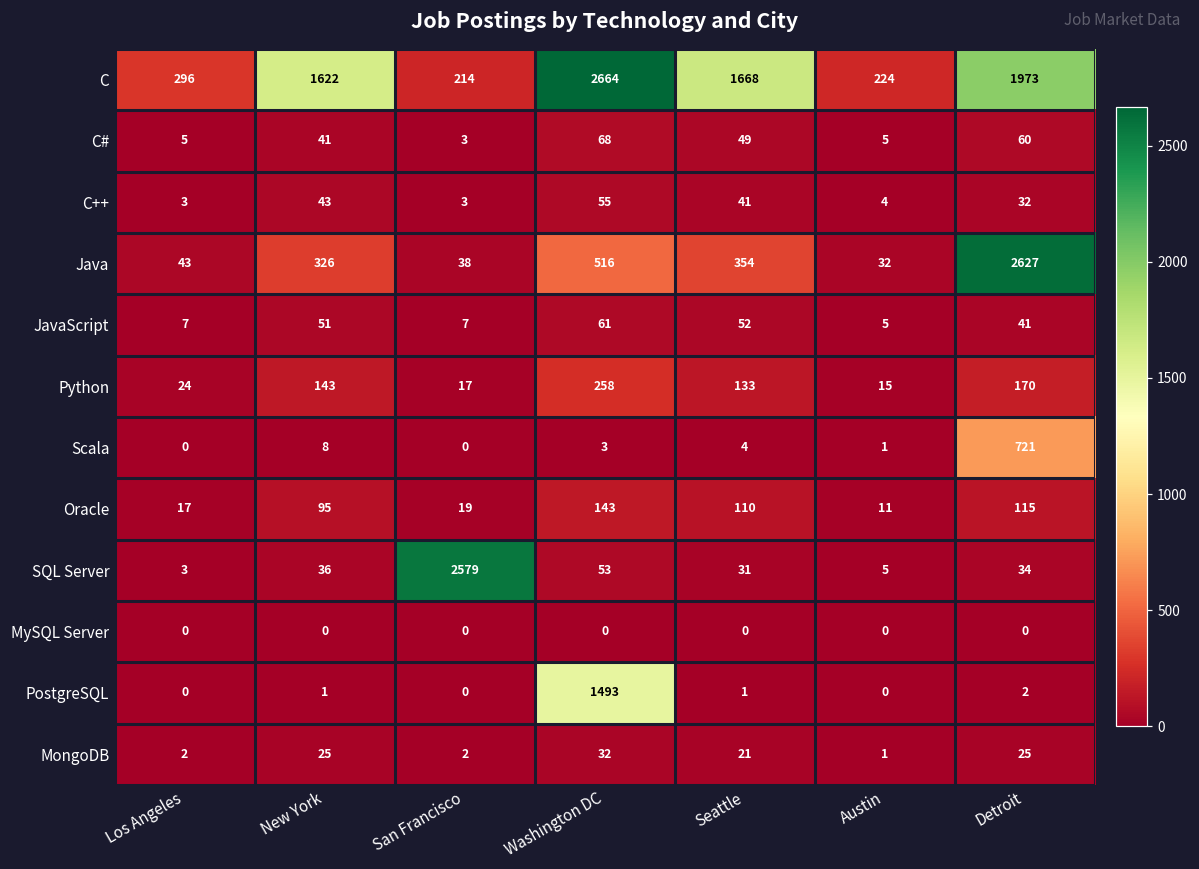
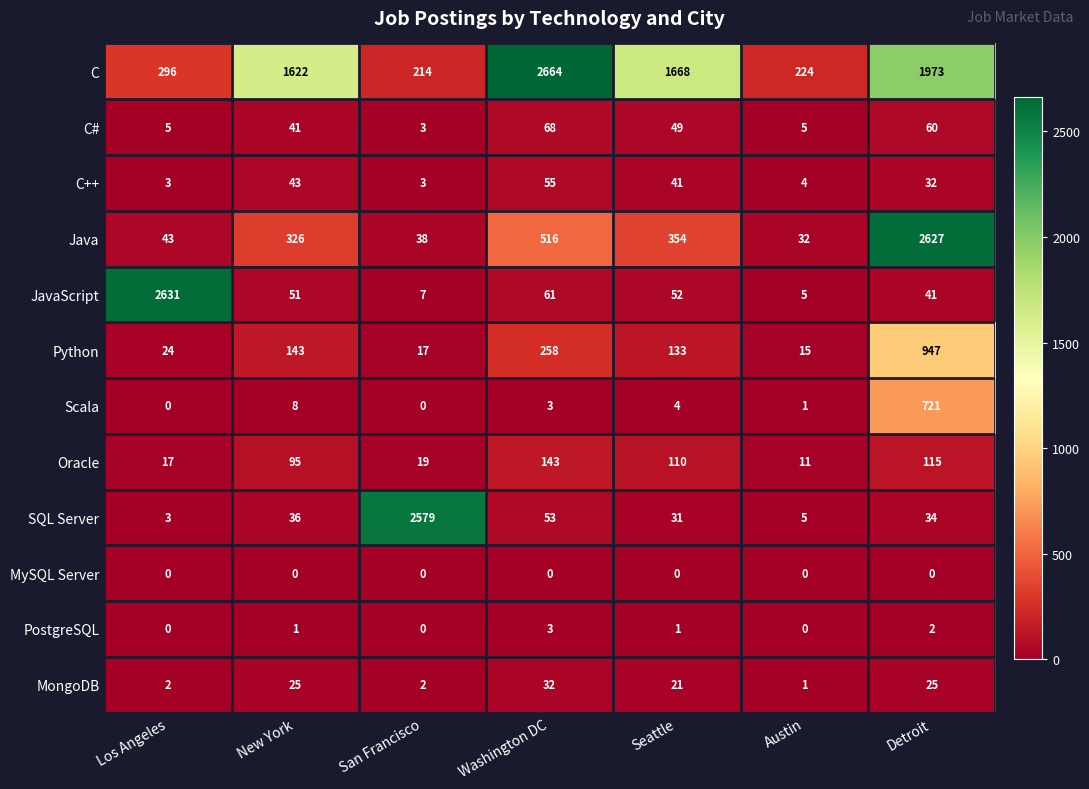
JavaScript, Los Angeles: 7 -> 2631
Python, Detroit: 170 -> 947
PostgreSQL, Washington DC: 1493 -> 3
